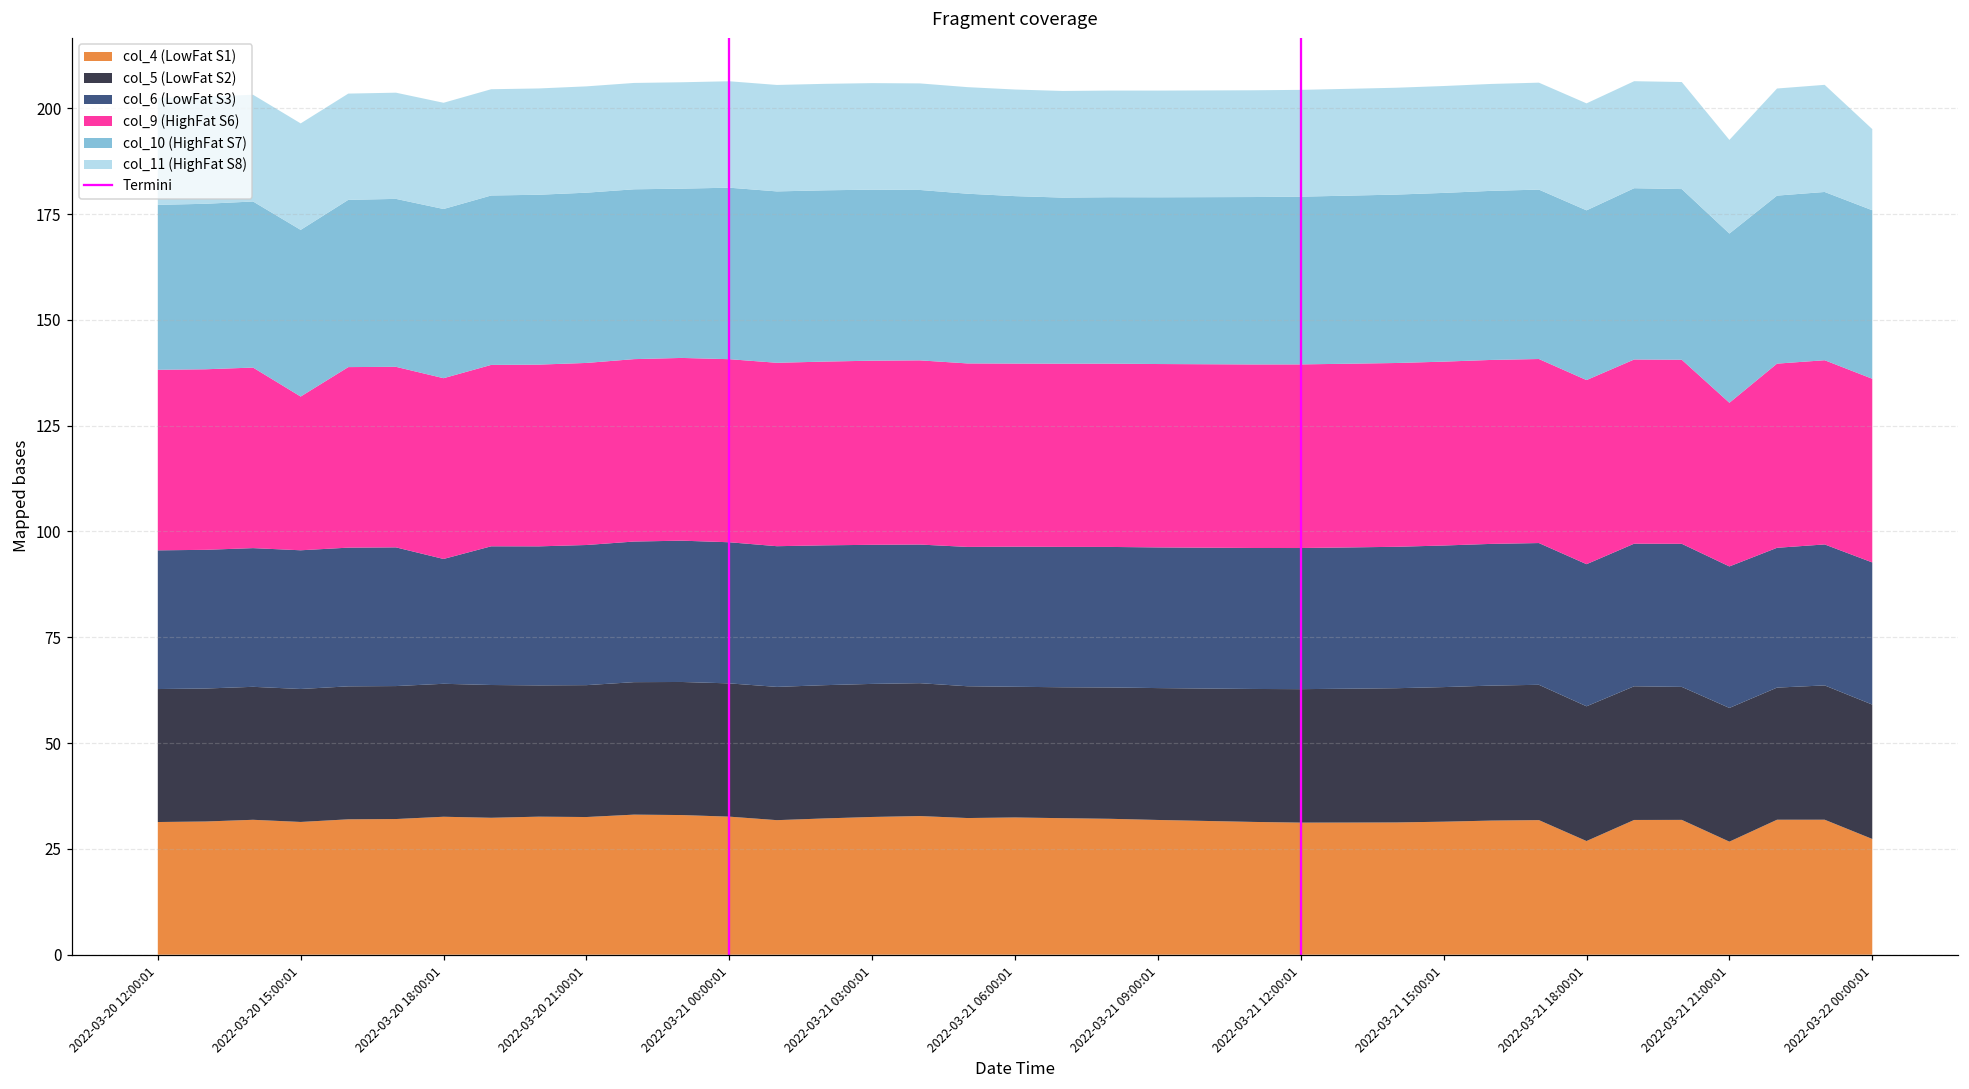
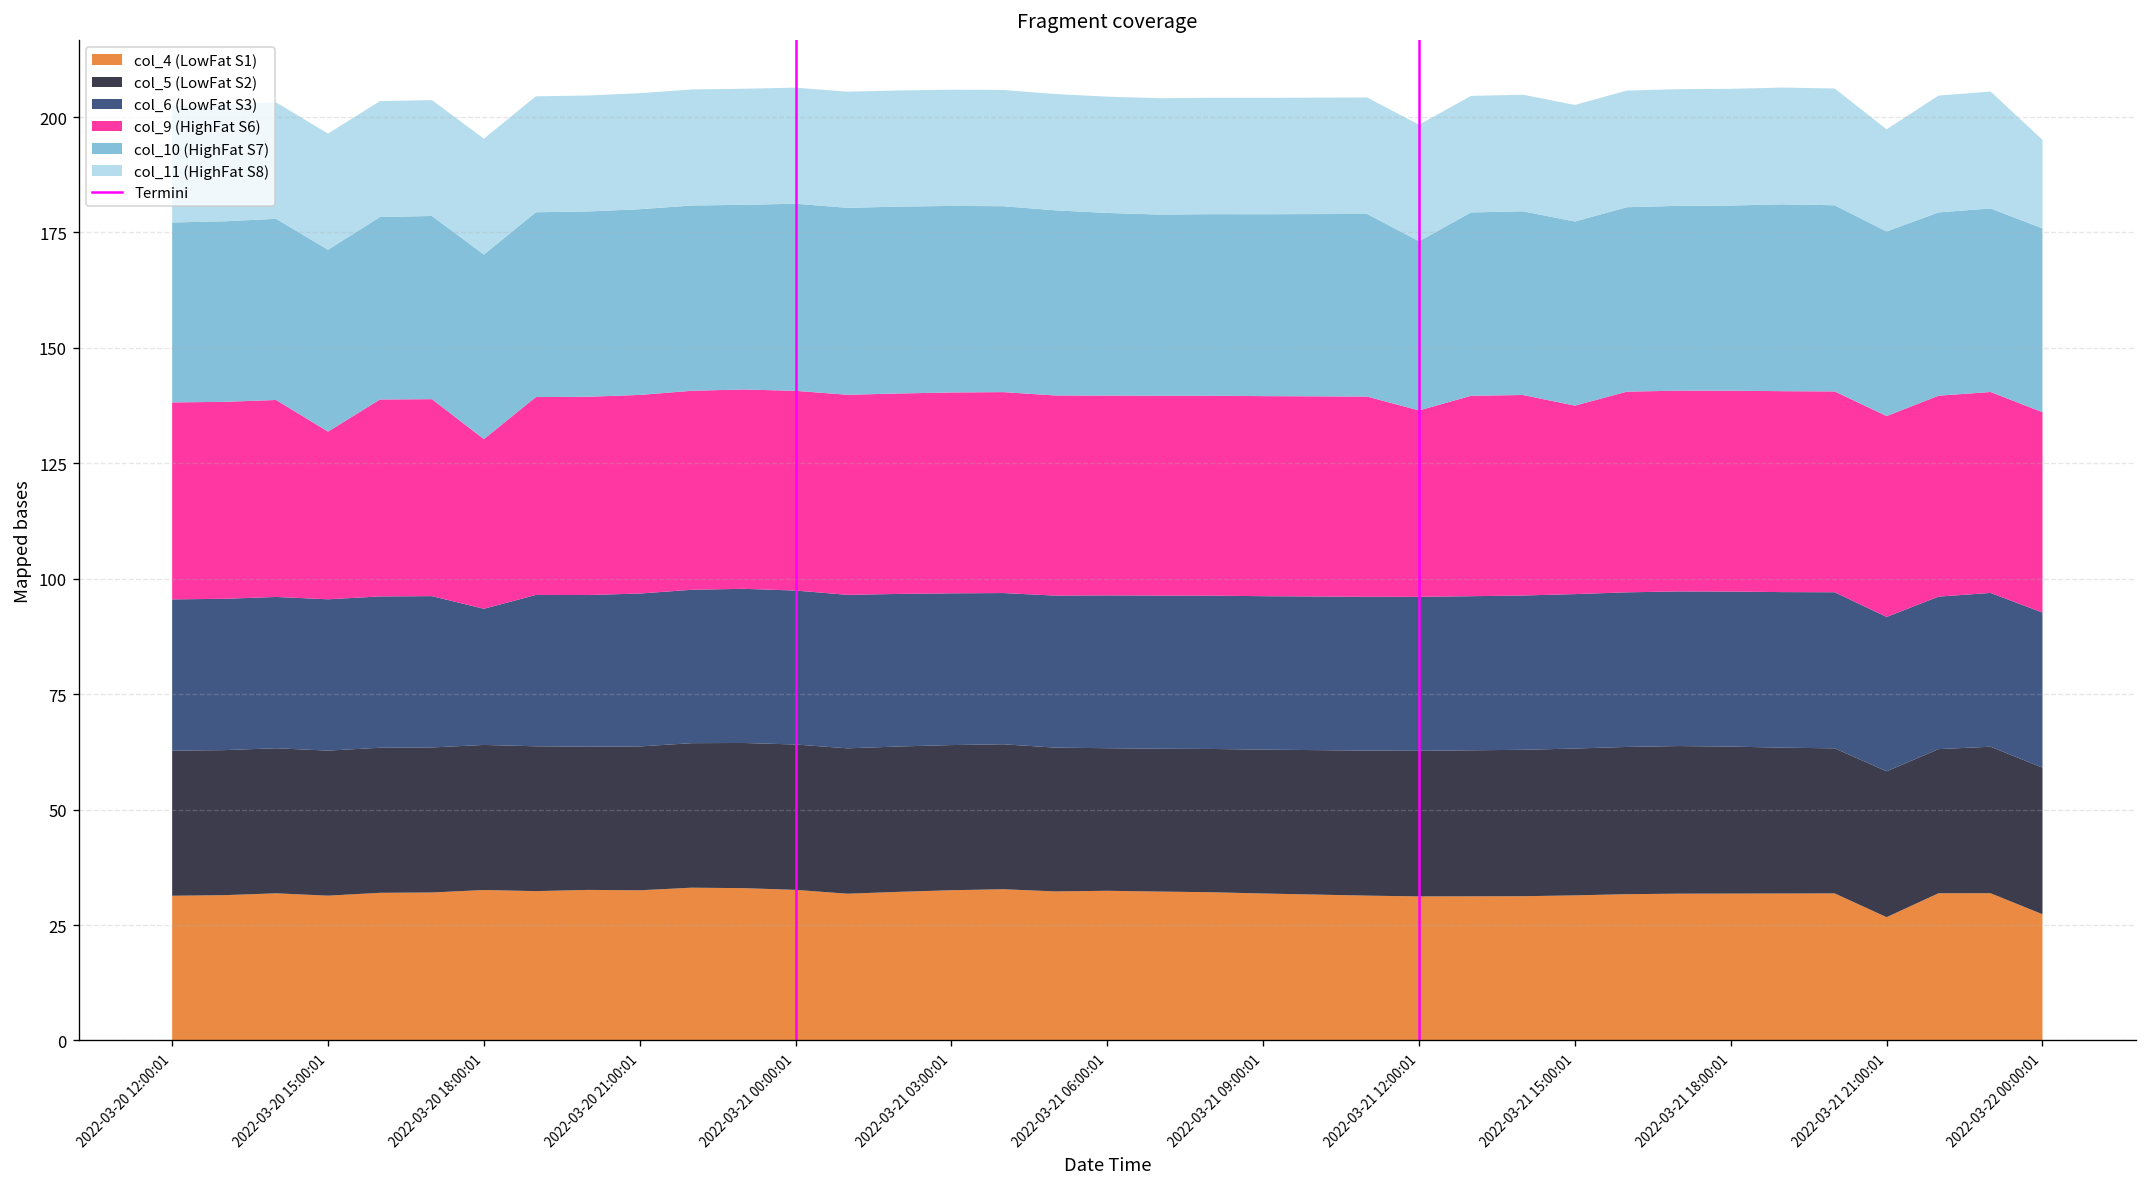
col_9 (HighFat S6), 2022-03-20 18:00:01: 43 -> 37
col_9 (HighFat S6), 2022-03-21 12:00:01: 43 -> 40
col_10 (HighFat S7), 2022-03-21 12:00:01: 40 -> 37
col_9 (HighFat S6), 2022-03-21 15:00:01: 43 -> 41
col_4 (LowFat S1), 2022-03-21 18:00:01: 27 -> 32
col_9 (HighFat S6), 2022-03-21 21:00:01: 39 -> 44
